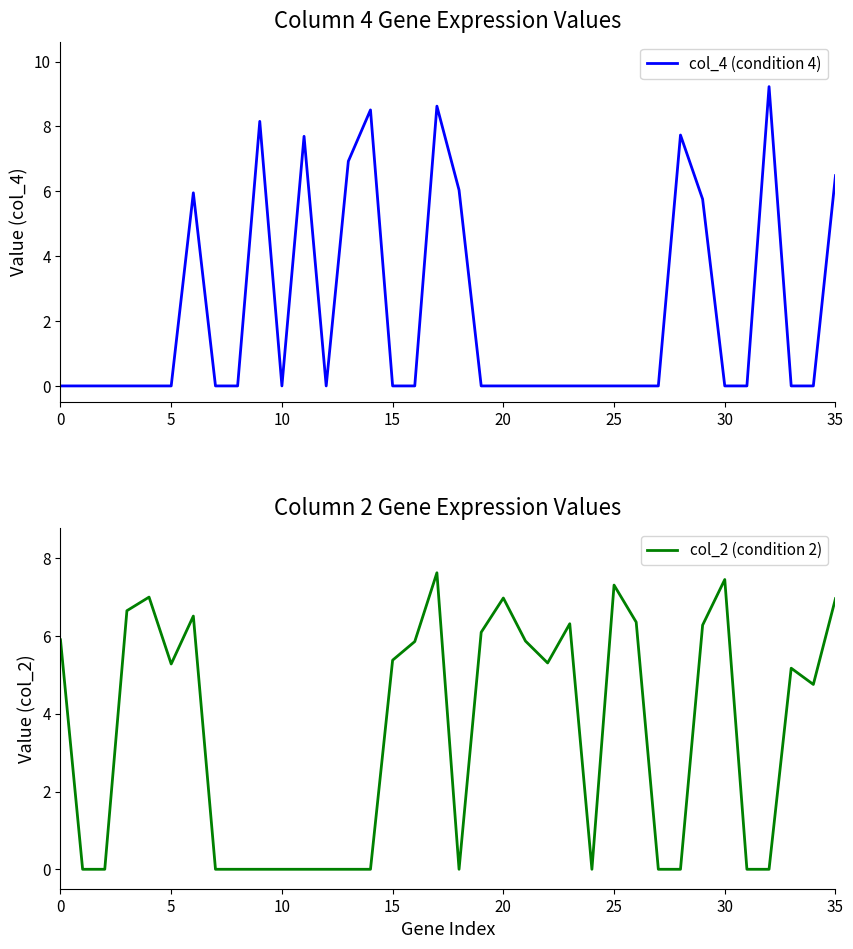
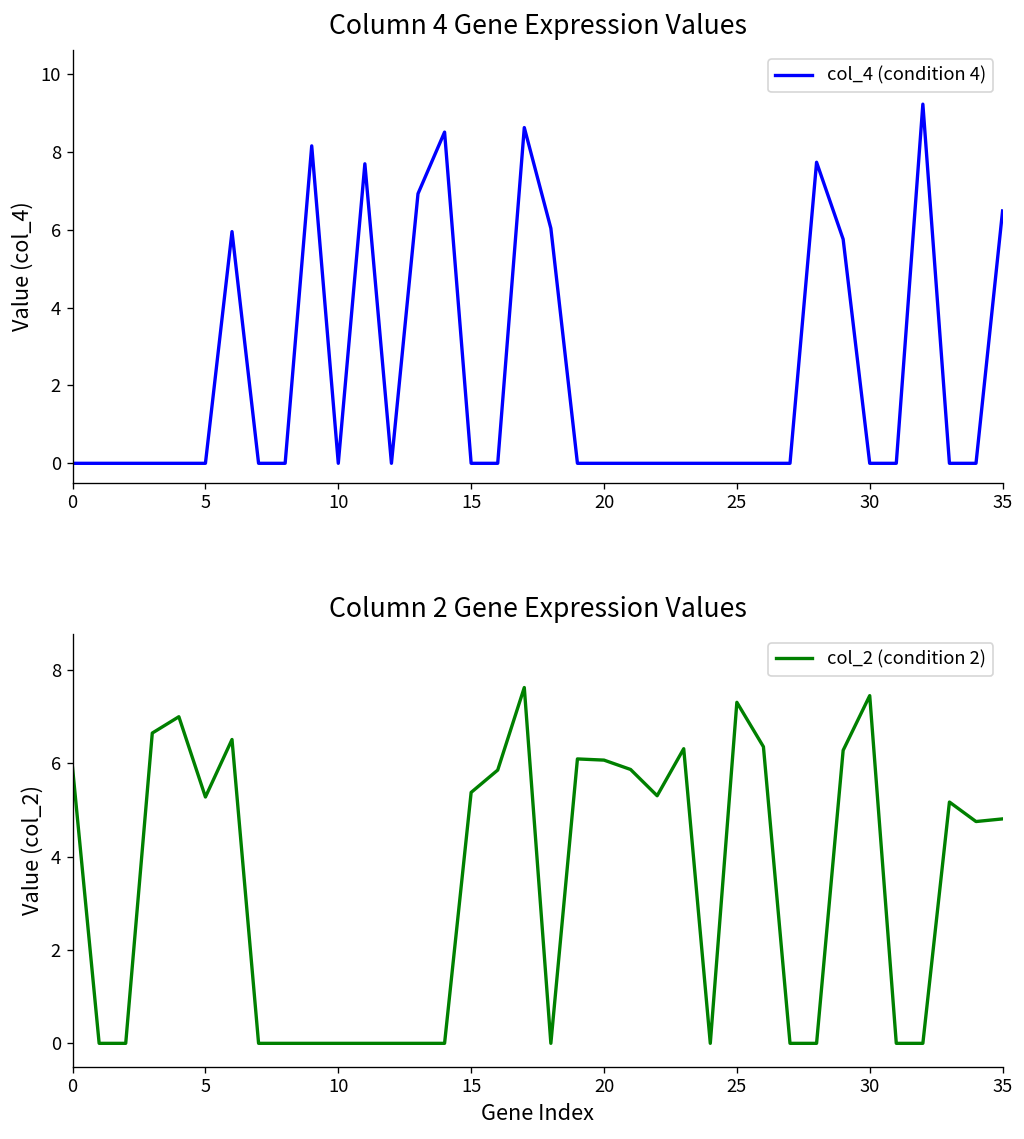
Column 2 Gene Expression Values, 20: 7.0 -> 6.1
Column 2 Gene Expression Values, 35: 7.0 -> 4.8
